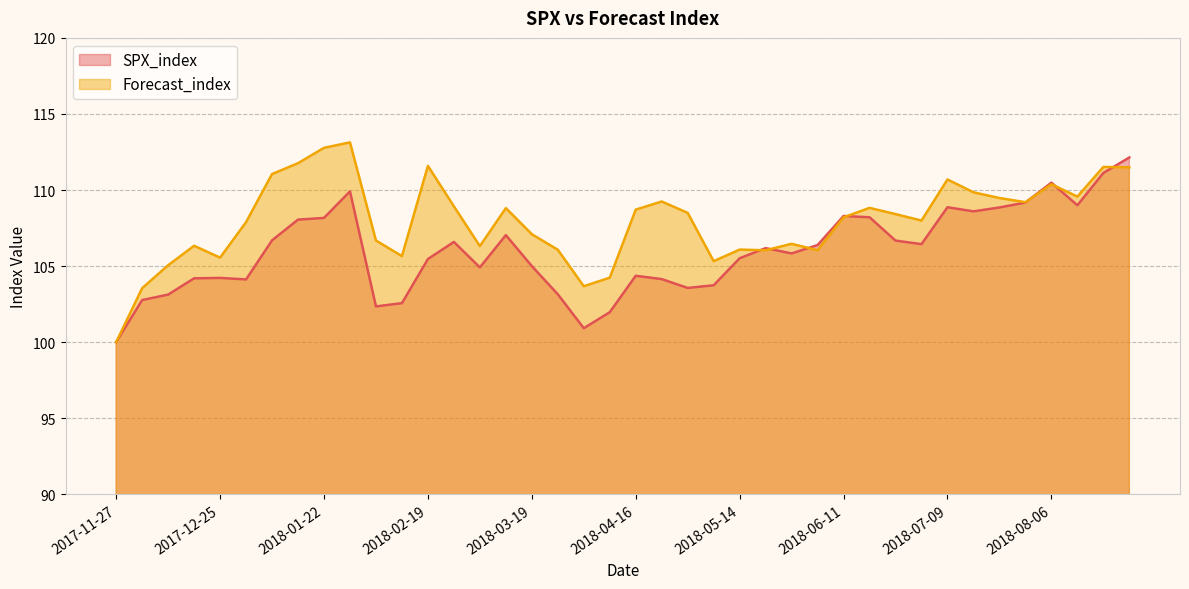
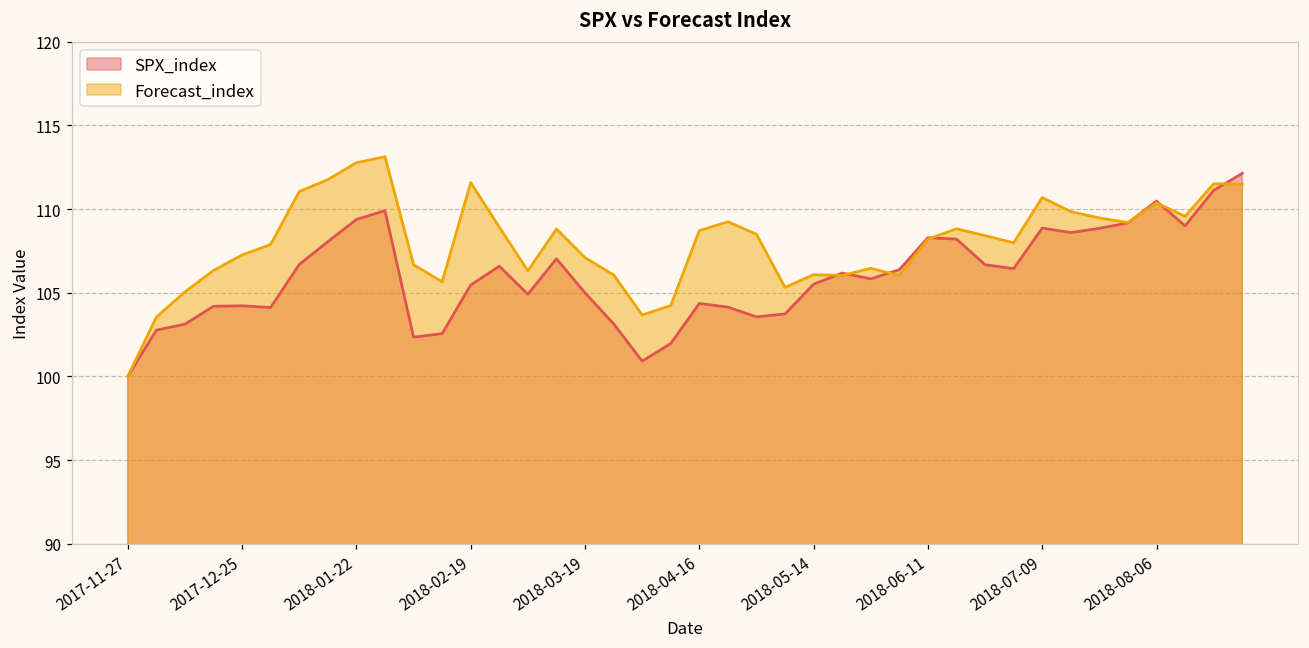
Forecast_index, 2017-12-25: 105.6 -> 107.3
SPX_index, 2018-01-22: 108.2 -> 109.4
